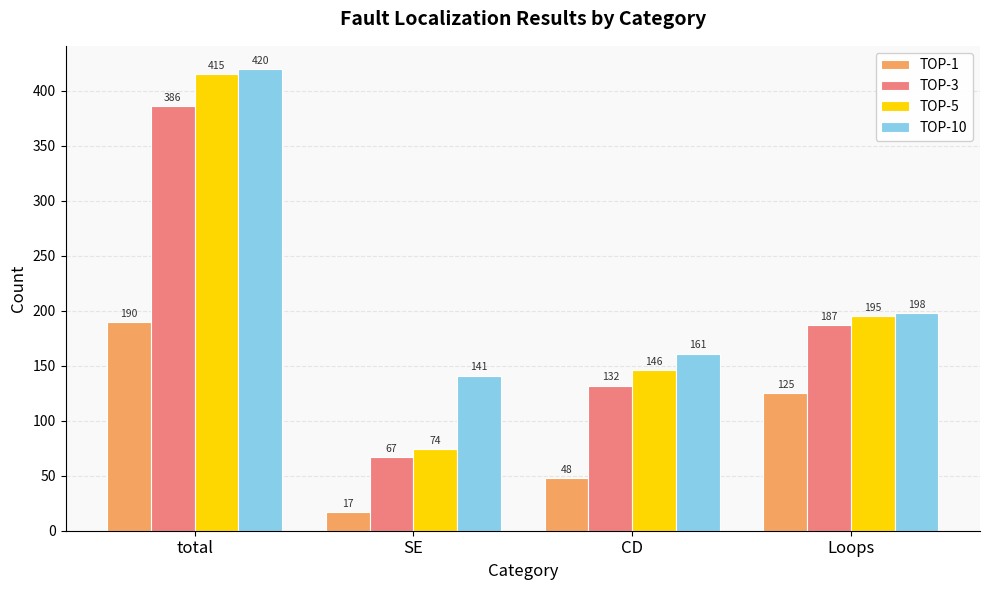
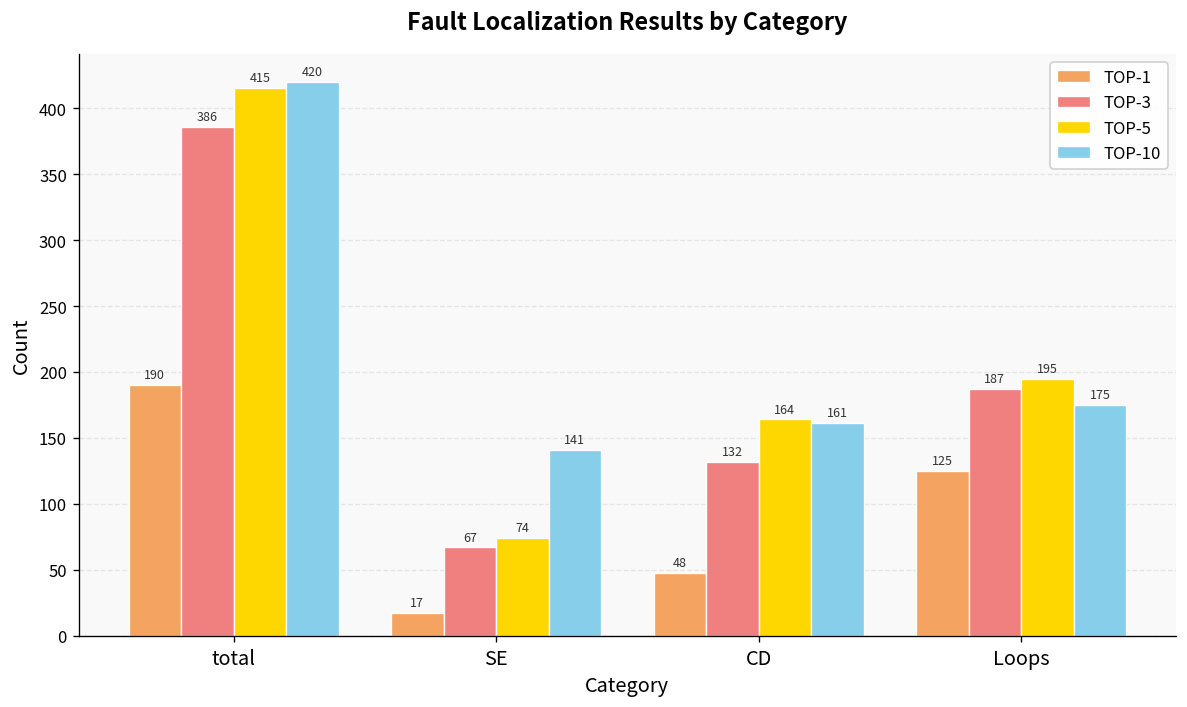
TOP-5, CD: 146 -> 164
TOP-10, Loops: 198 -> 175
